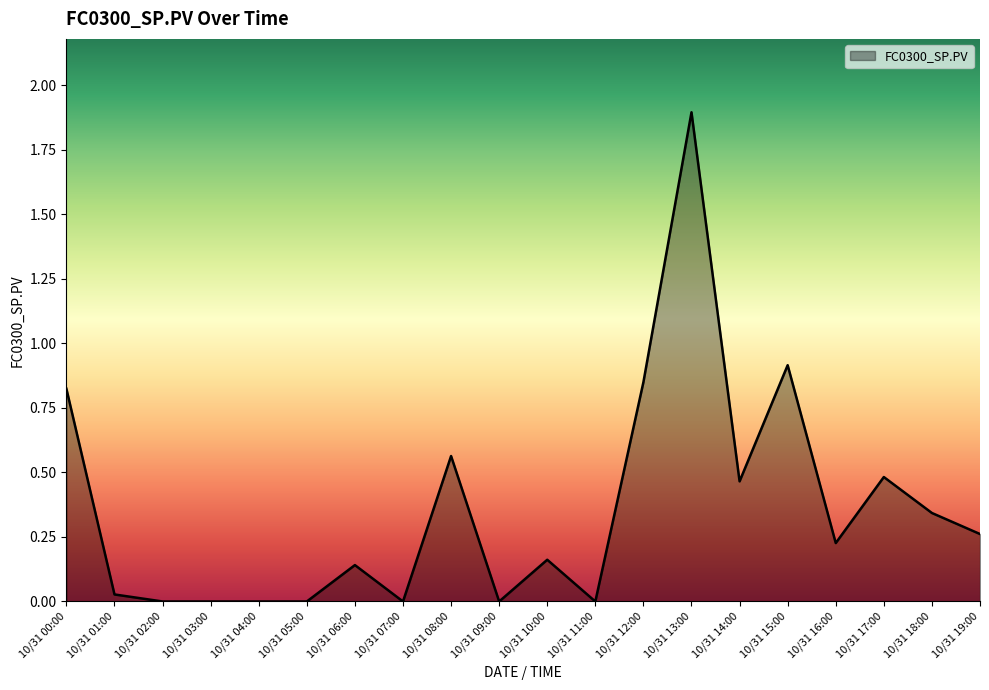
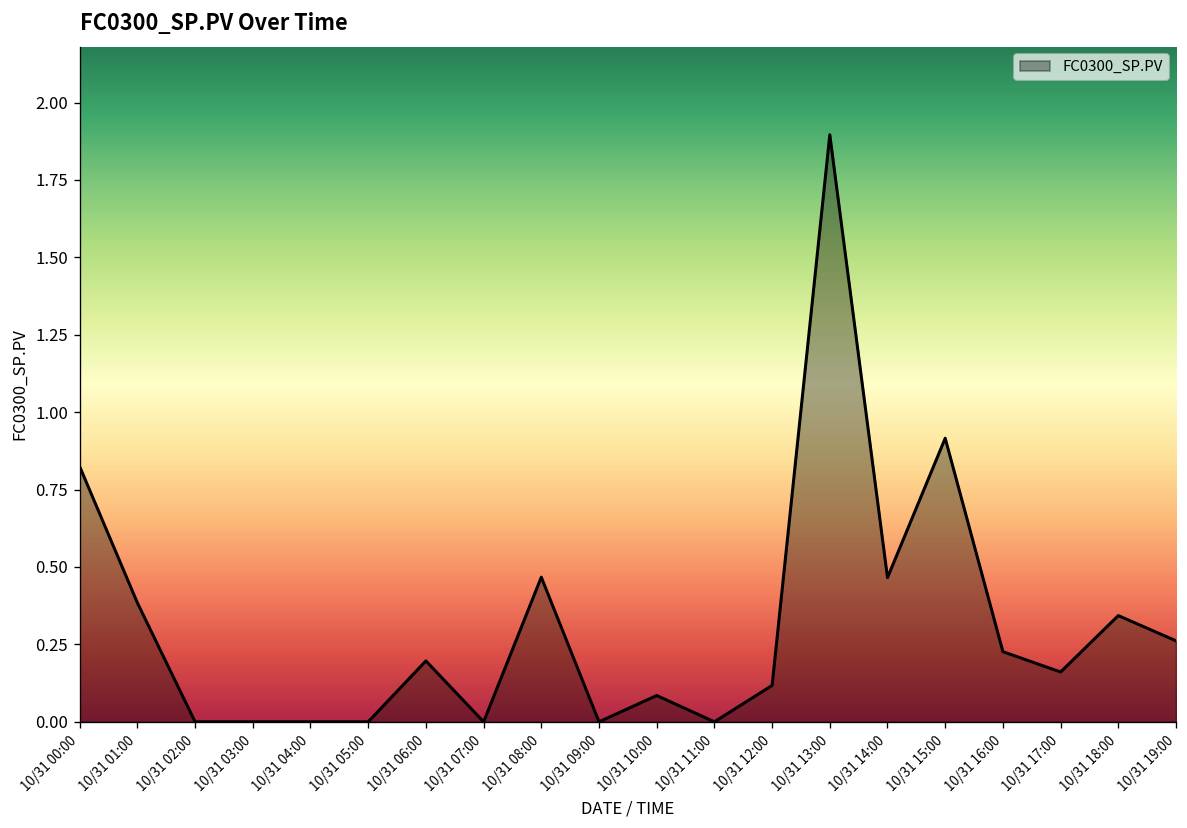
10/31 01:00: 0.03 -> 0.38
10/31 06:00: 0.14 -> 0.20
10/31 08:00: 0.56 -> 0.47
10/31 10:00: 0.16 -> 0.08
10/31 12:00: 0.85 -> 0.12
10/31 17:00: 0.48 -> 0.16
